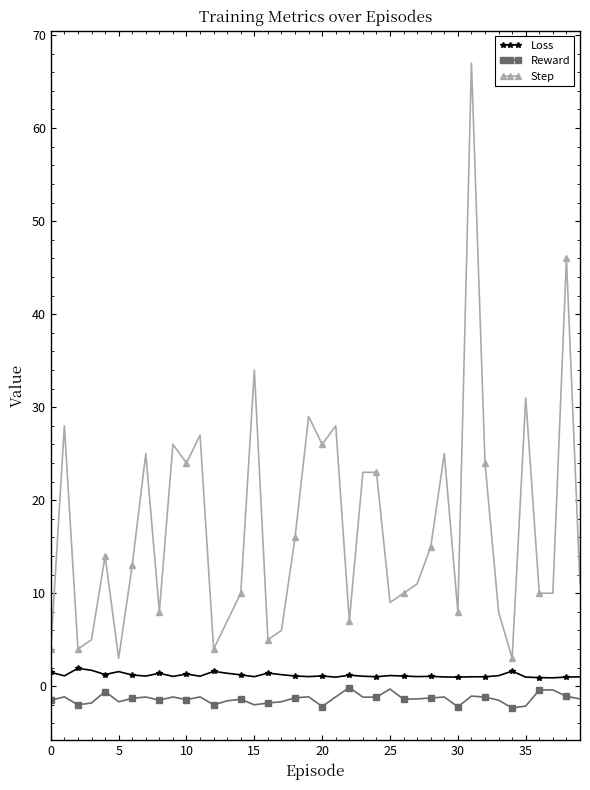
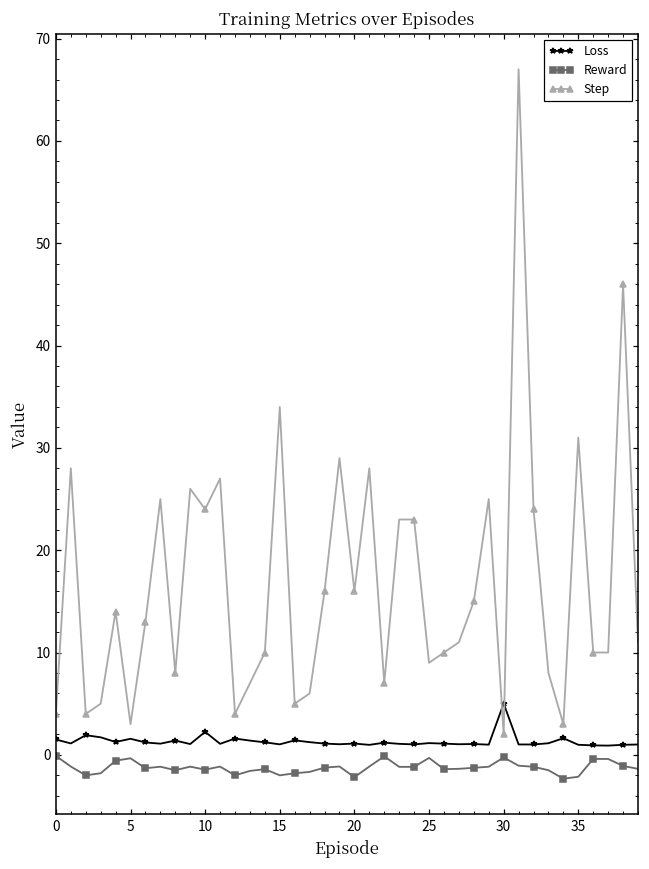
Reward, 0: -2 -> 0
Reward, 5: -2 -> 0
Loss, 10: 1 -> 2
Step, 20: 26 -> 16
Loss, 30: 1 -> 5
Reward, 30: -2 -> 0
Step, 30: 8 -> 2
